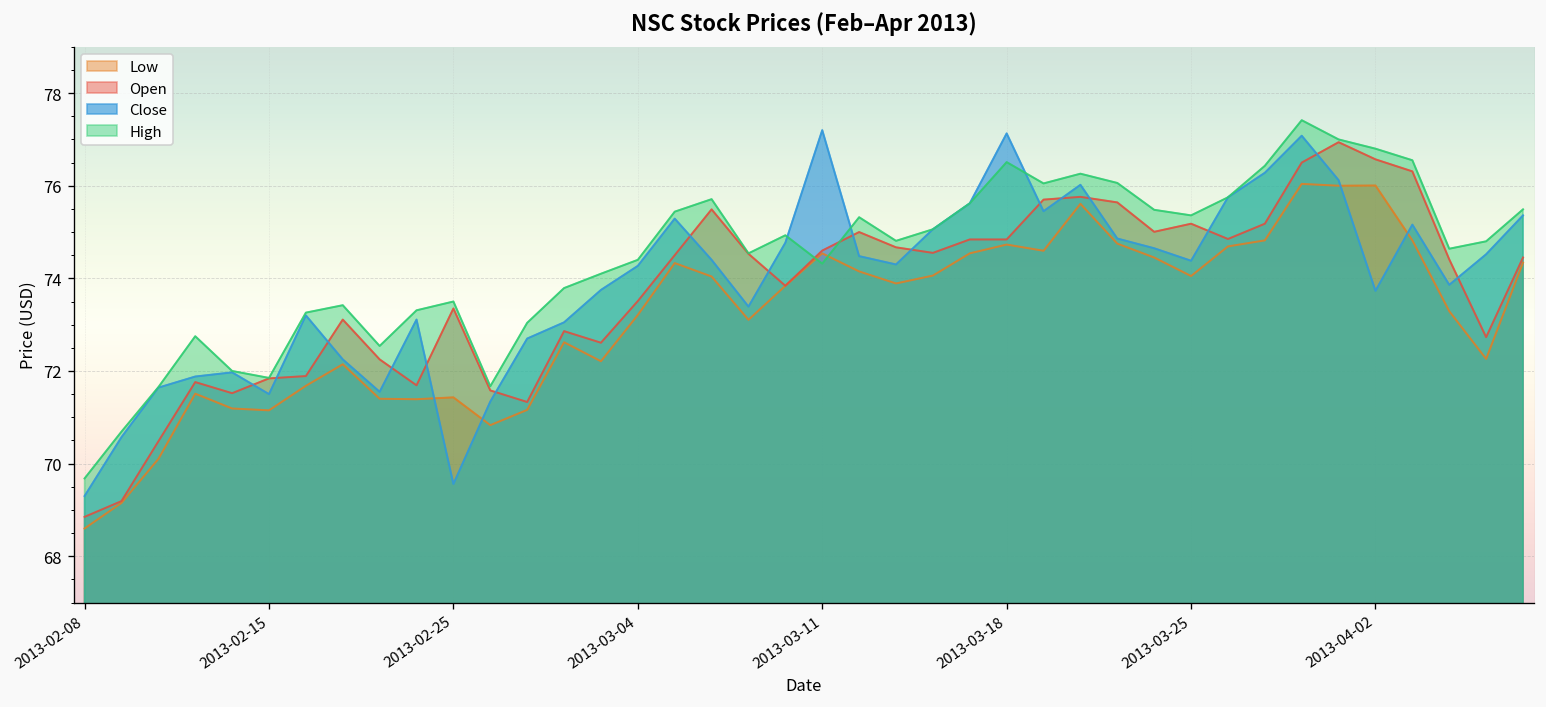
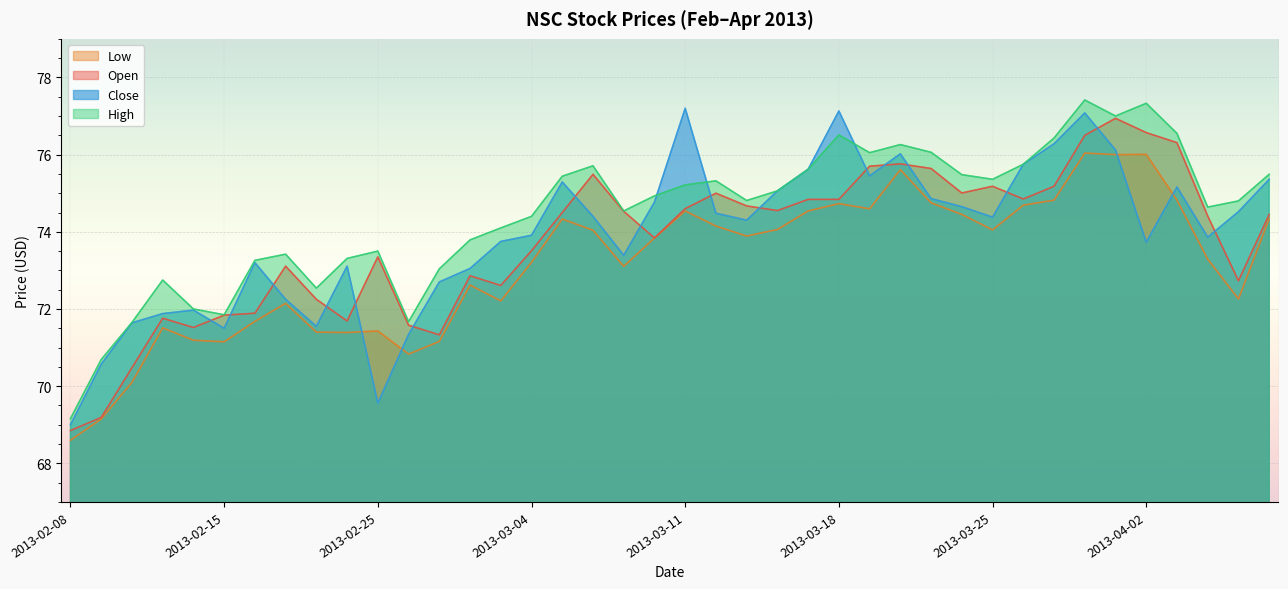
Close, 2013-02-08: 69.3 -> 69.0
High, 2013-02-08: 69.7 -> 69.2
Close, 2013-03-04: 74.3 -> 73.9
High, 2013-03-11: 74.3 -> 75.2
High, 2013-04-02: 76.8 -> 77.3
